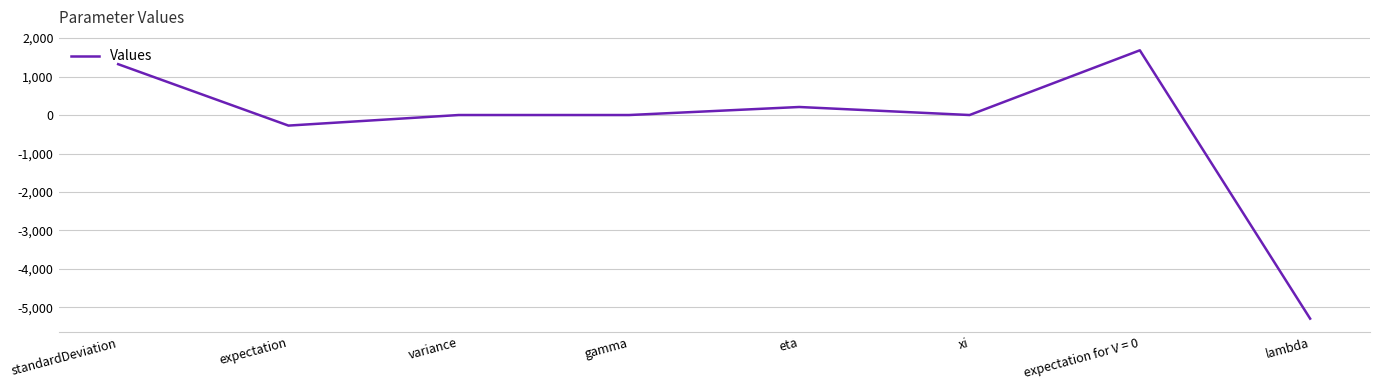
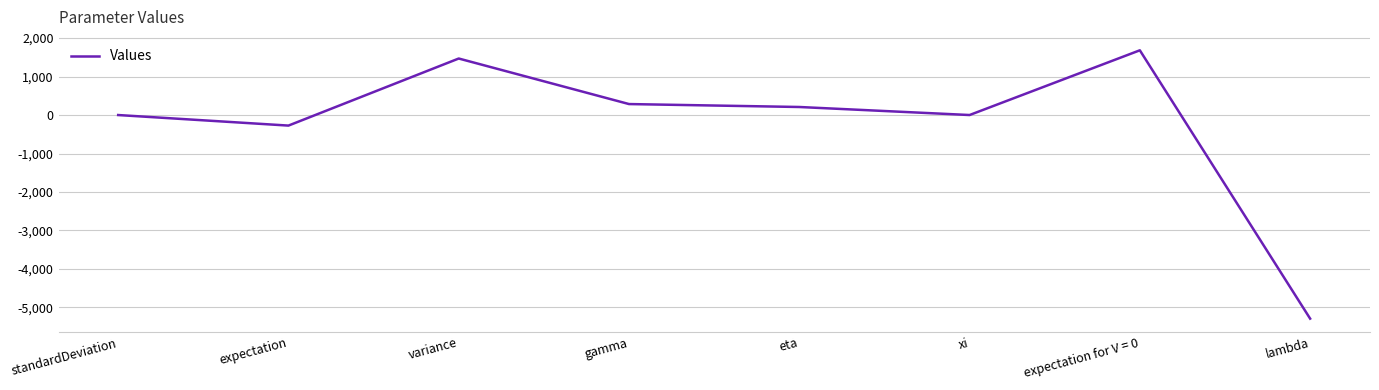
standardDeviation: 1,300 -> 0
variance: 0 -> 1,500
gamma: 0 -> 300
